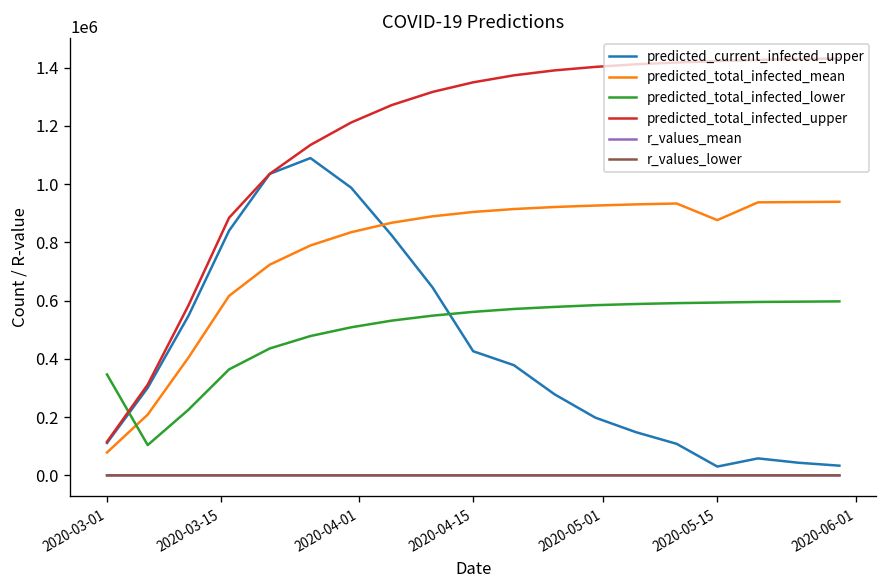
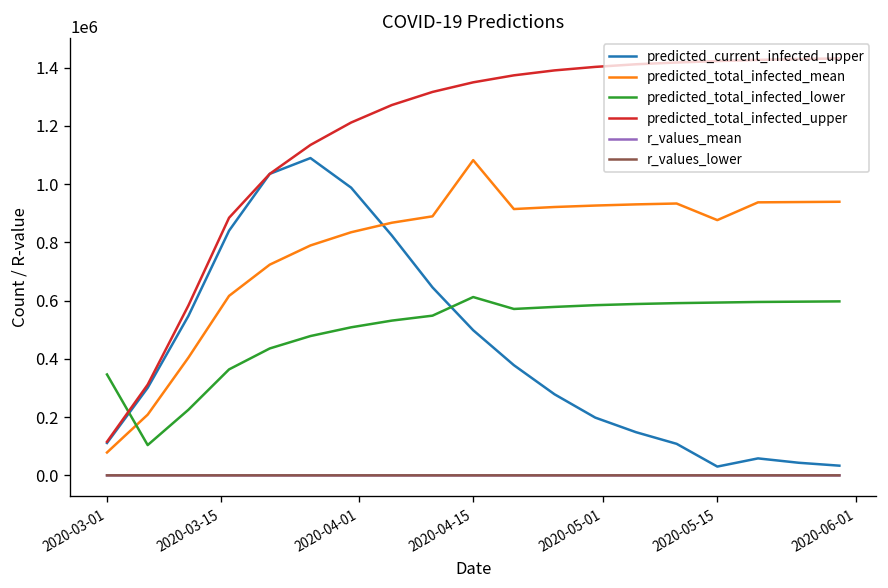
predicted_current_infected_upper, 2020-04-15: 430000 -> 500000
predicted_total_infected_mean, 2020-04-15: 900000 -> 1080000
predicted_total_infected_lower, 2020-04-15: 560000 -> 610000
